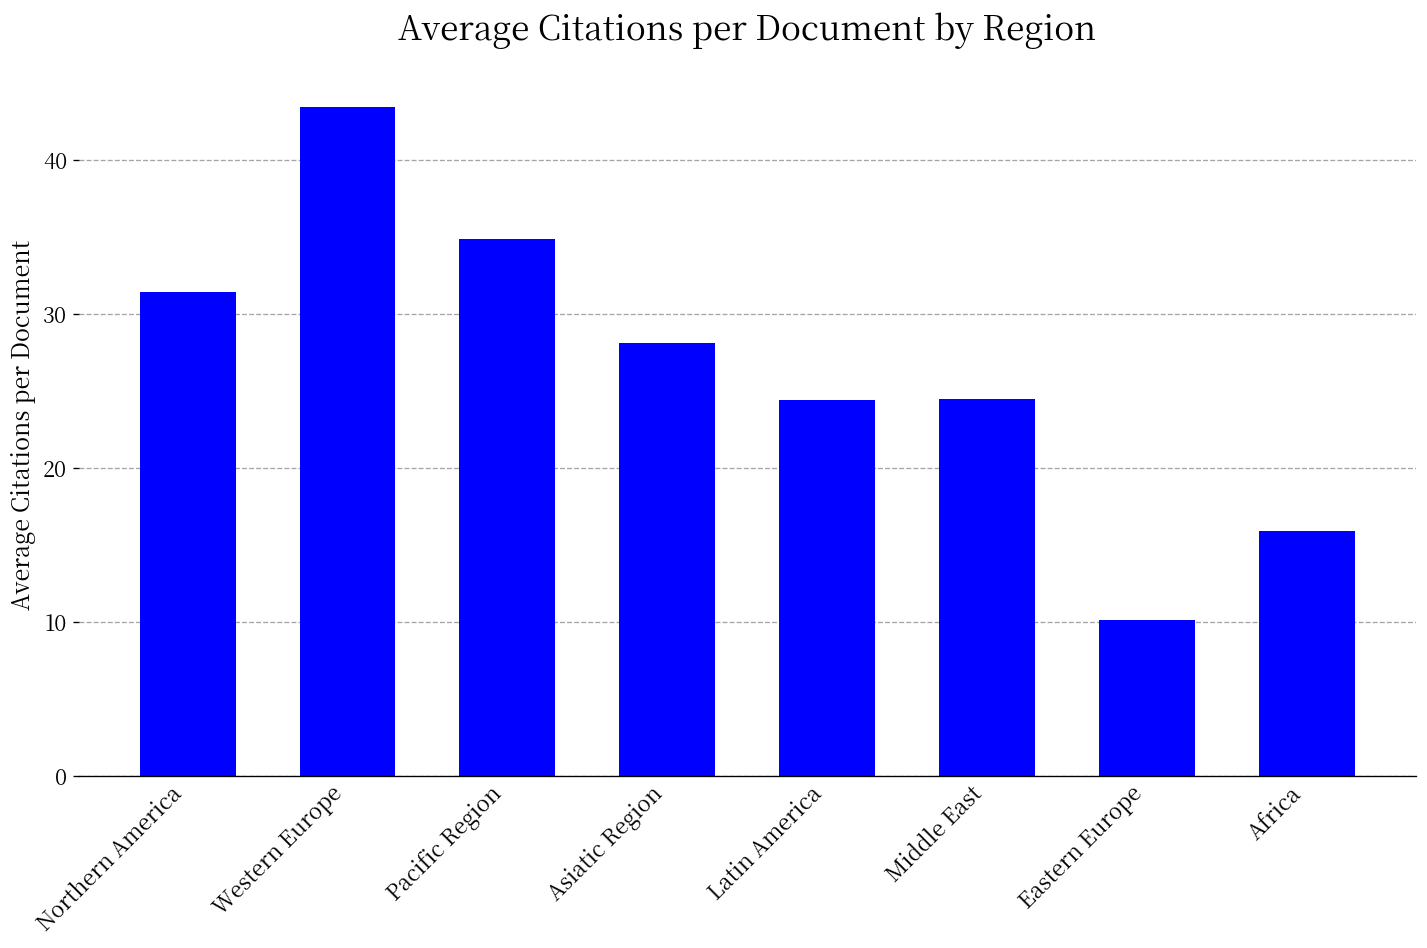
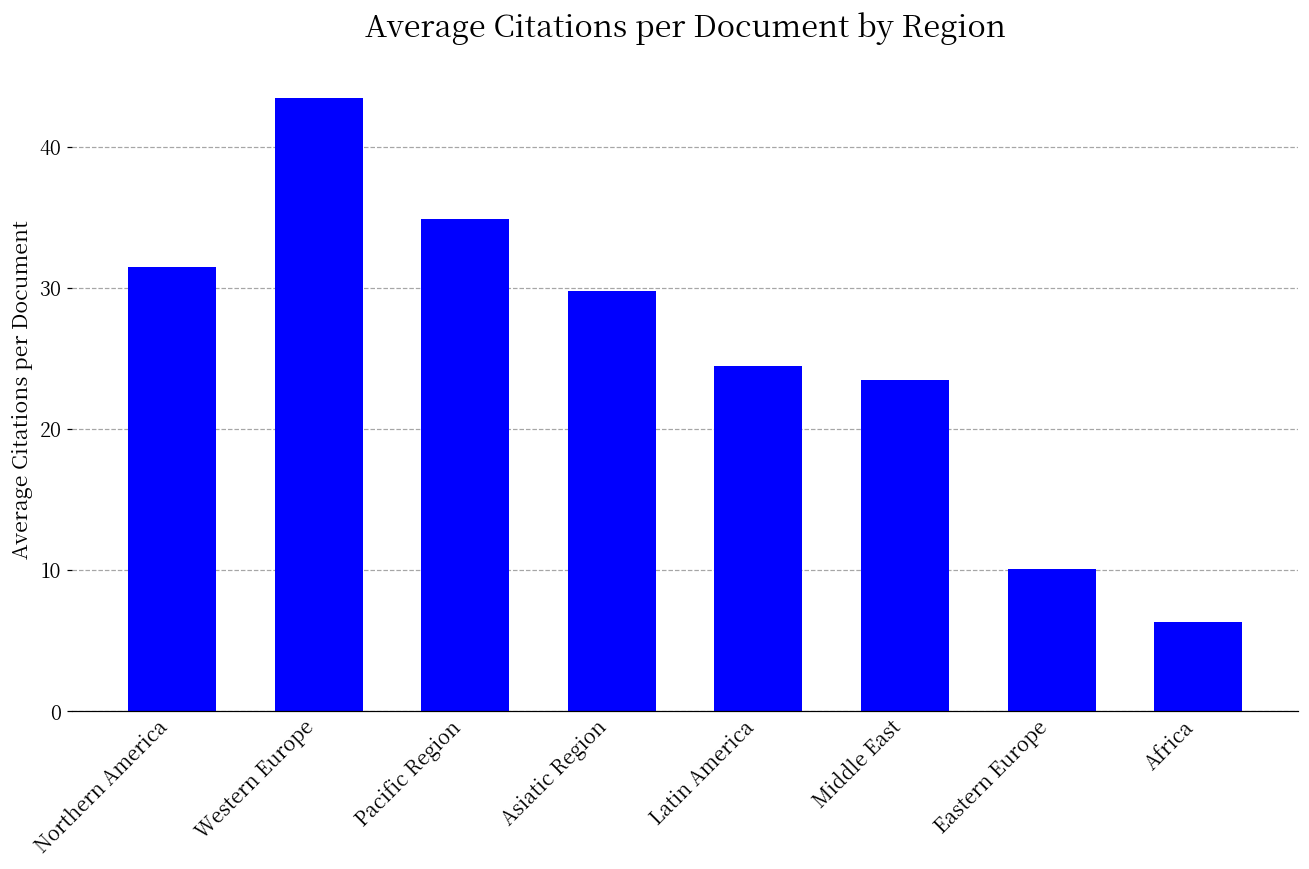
Asiatic Region: 28.1 -> 29.8
Middle East: 24.5 -> 23.5
Africa: 15.9 -> 6.3
